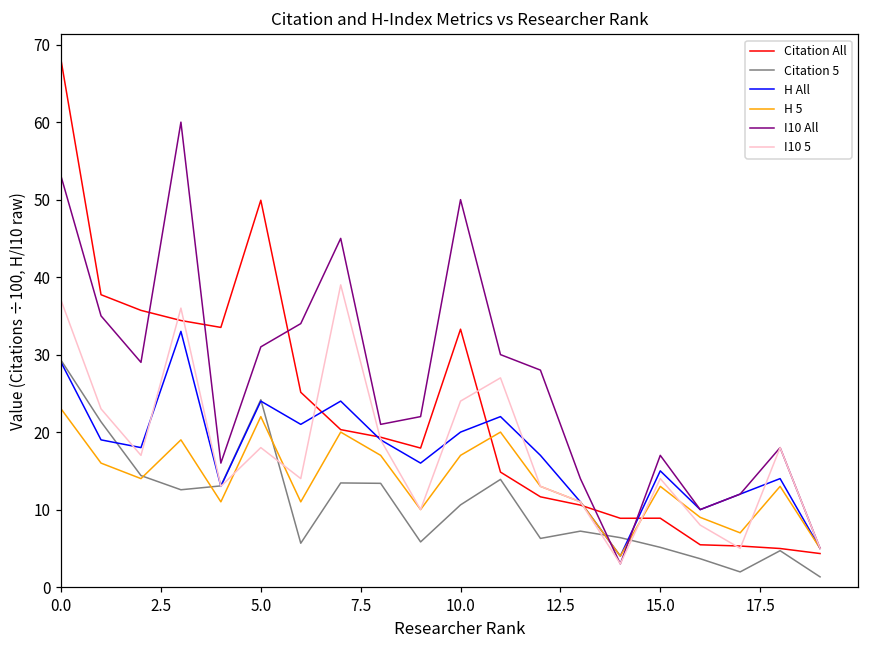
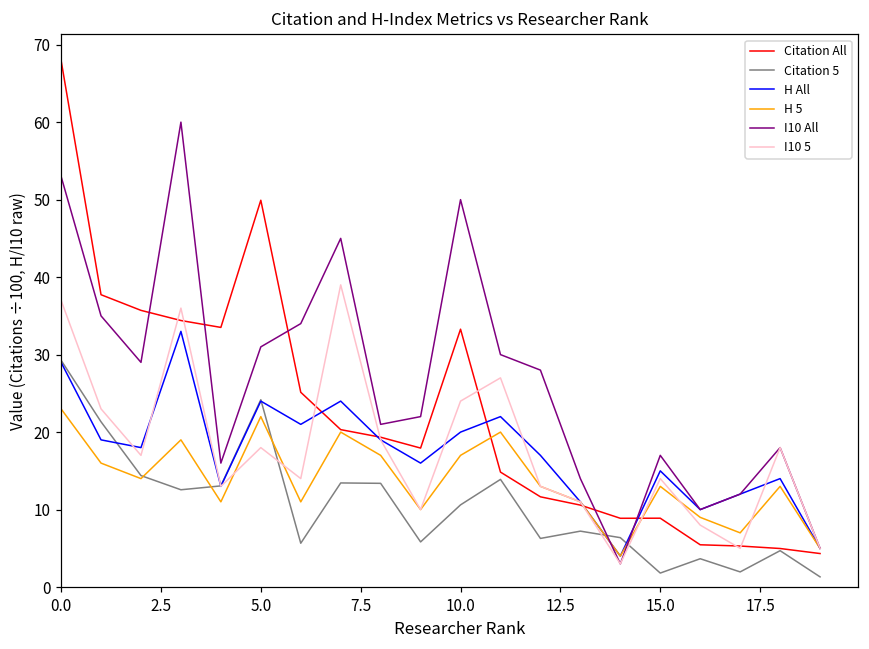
Citation 5, 15.0: 5 -> 2
